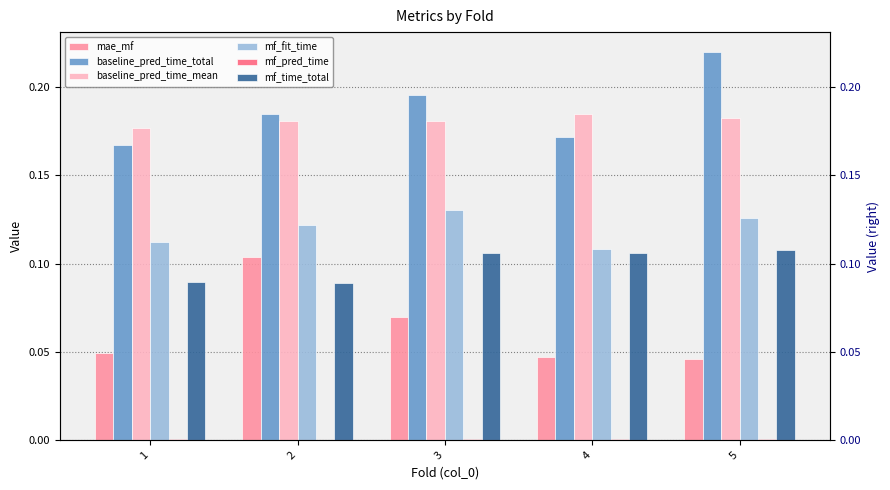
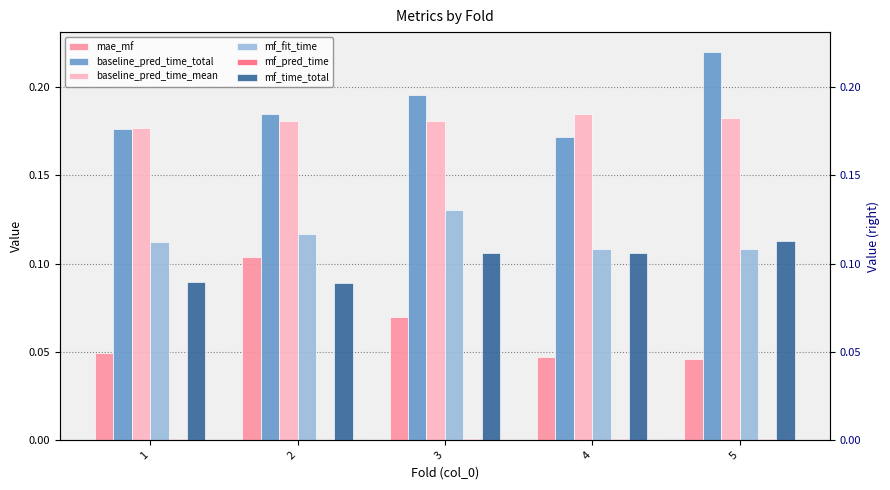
baseline_pred_time_total, 1: 0.167 -> 0.176
mf_fit_time, 2: 0.122 -> 0.117
mf_fit_time, 5: 0.126 -> 0.108
mf_time_total, 5: 0.108 -> 0.113
